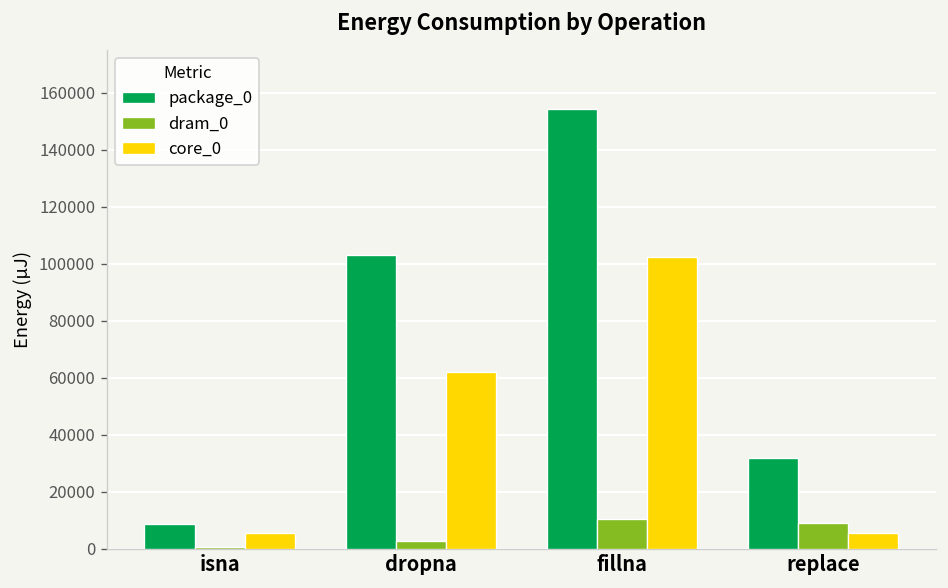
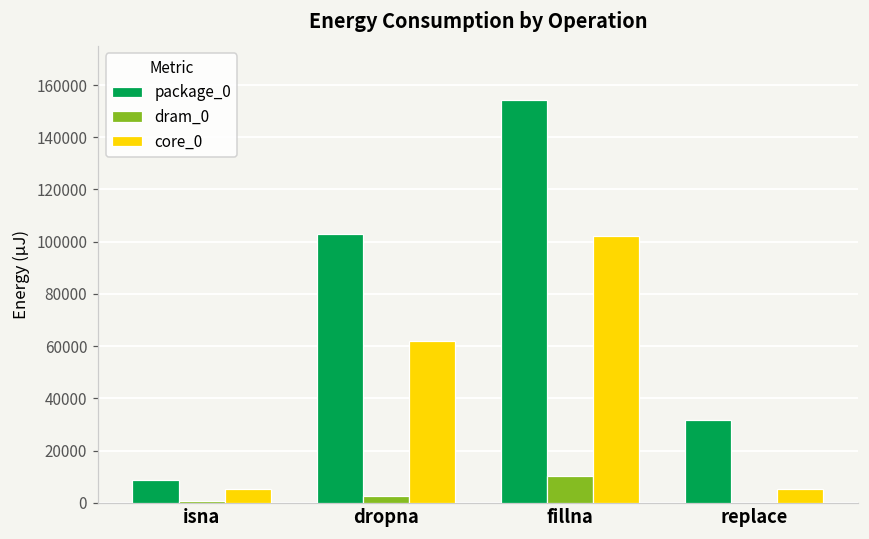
dram_0, replace: 9000 -> 0
